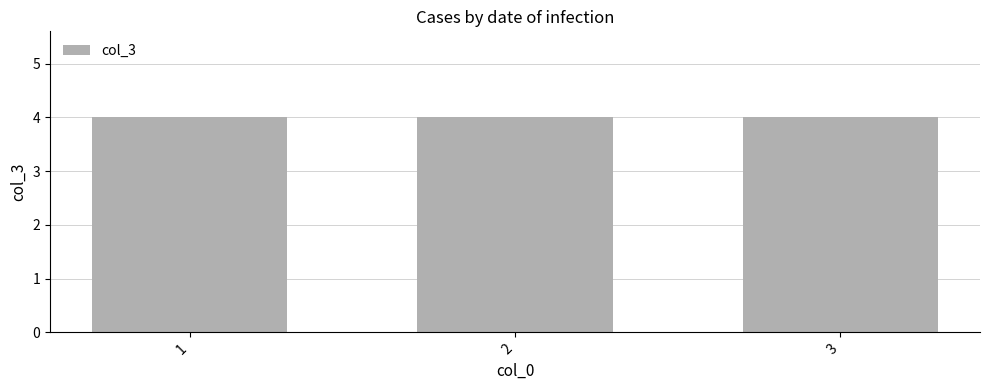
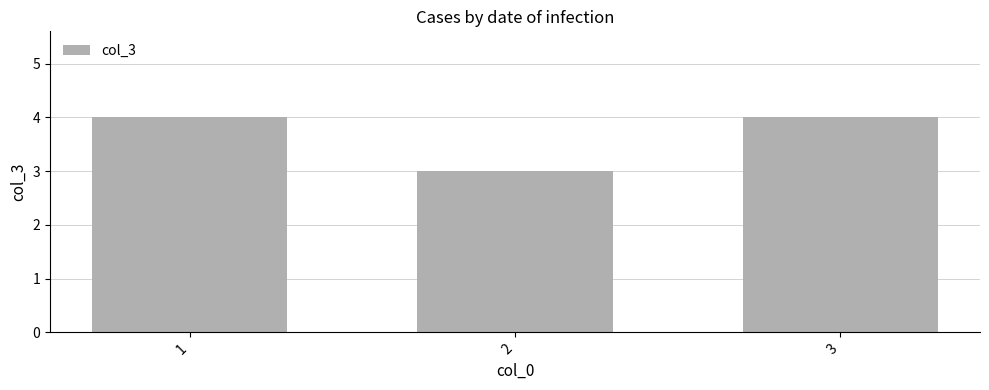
2: 4 -> 3
